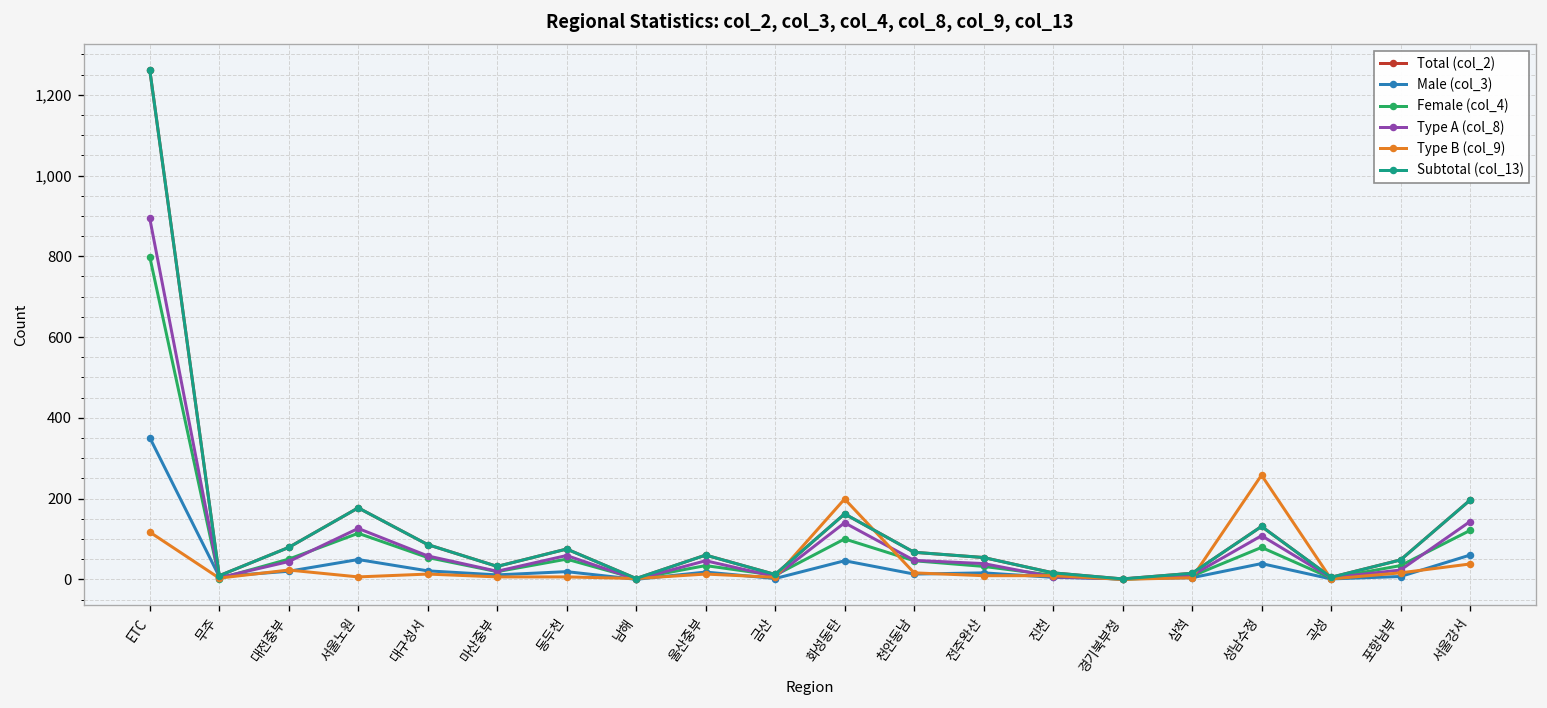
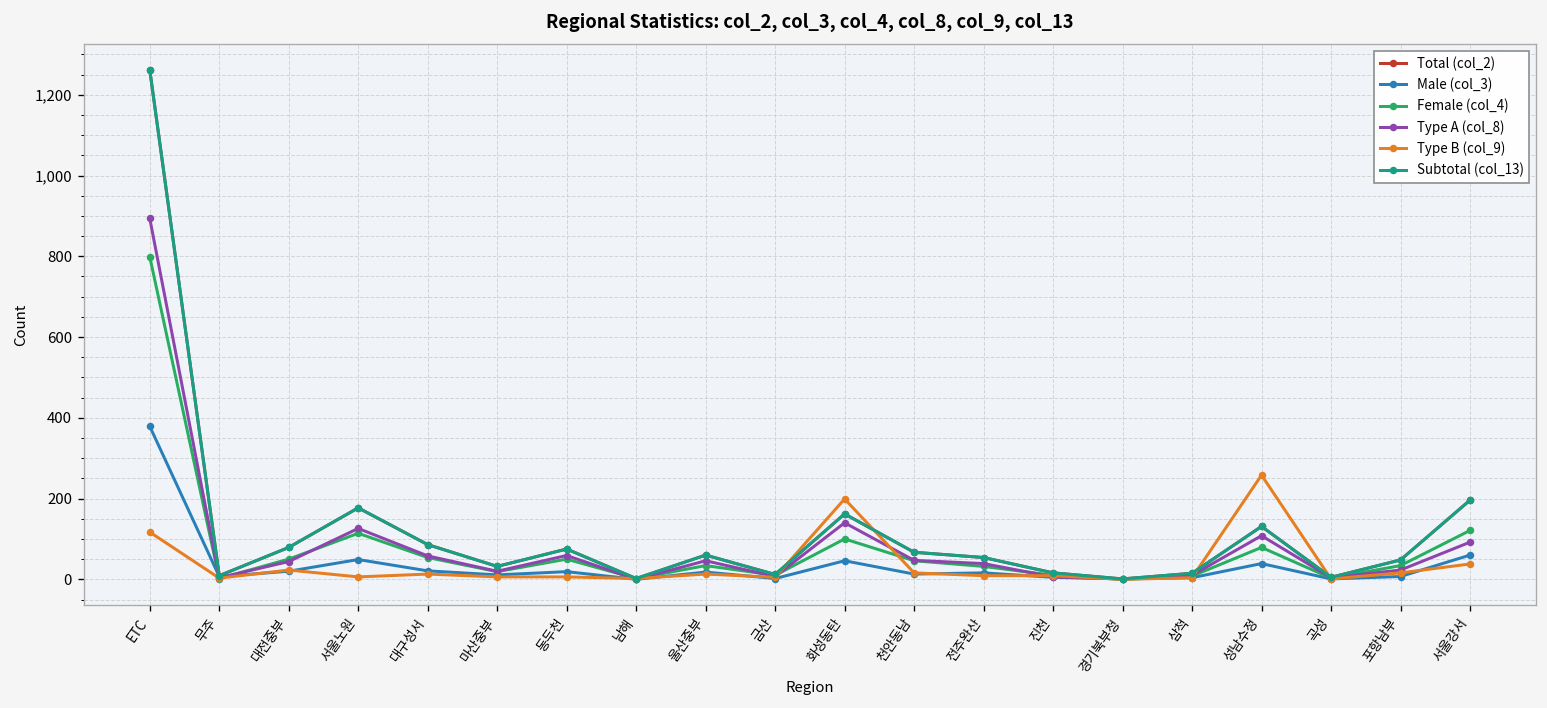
Male (col_3), ETC: 350 -> 380
Type A (col_8), 서울강서: 140 -> 90
